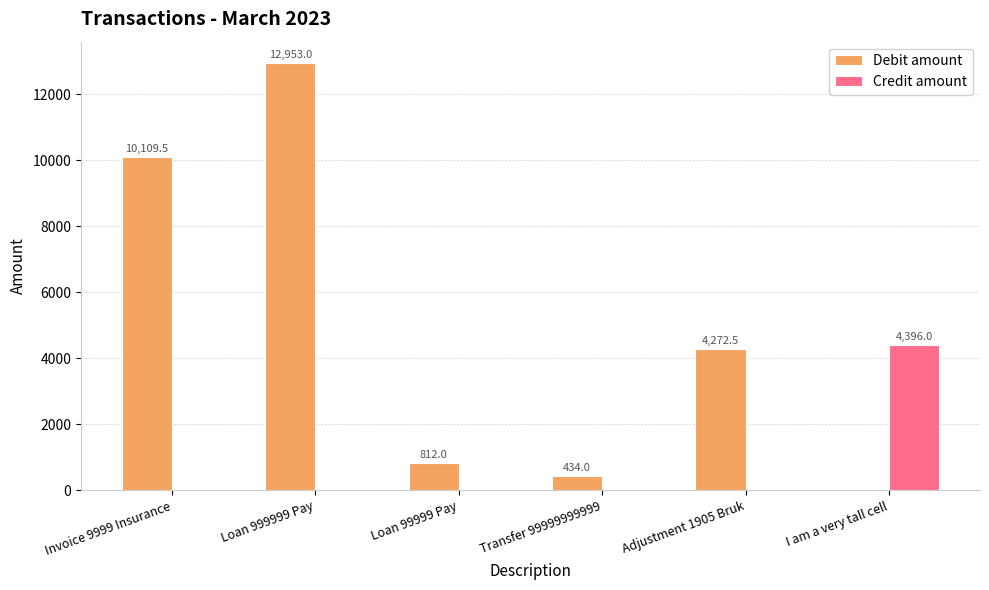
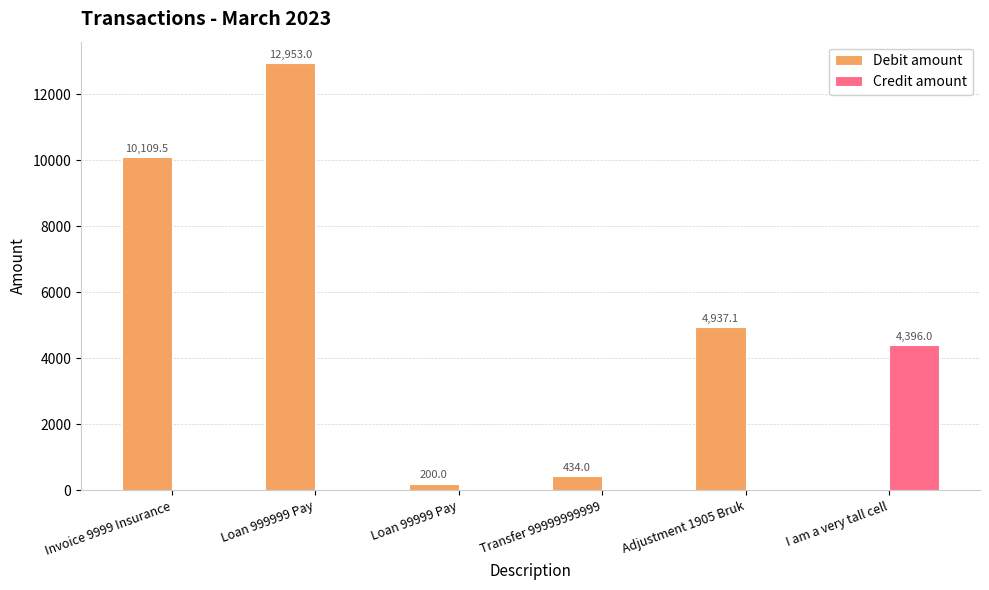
Debit amount, Loan 99999 Pay: 812.0 -> 200.0
Debit amount, Adjustment 1905 Bruk: 4,272.5 -> 4,937.1
